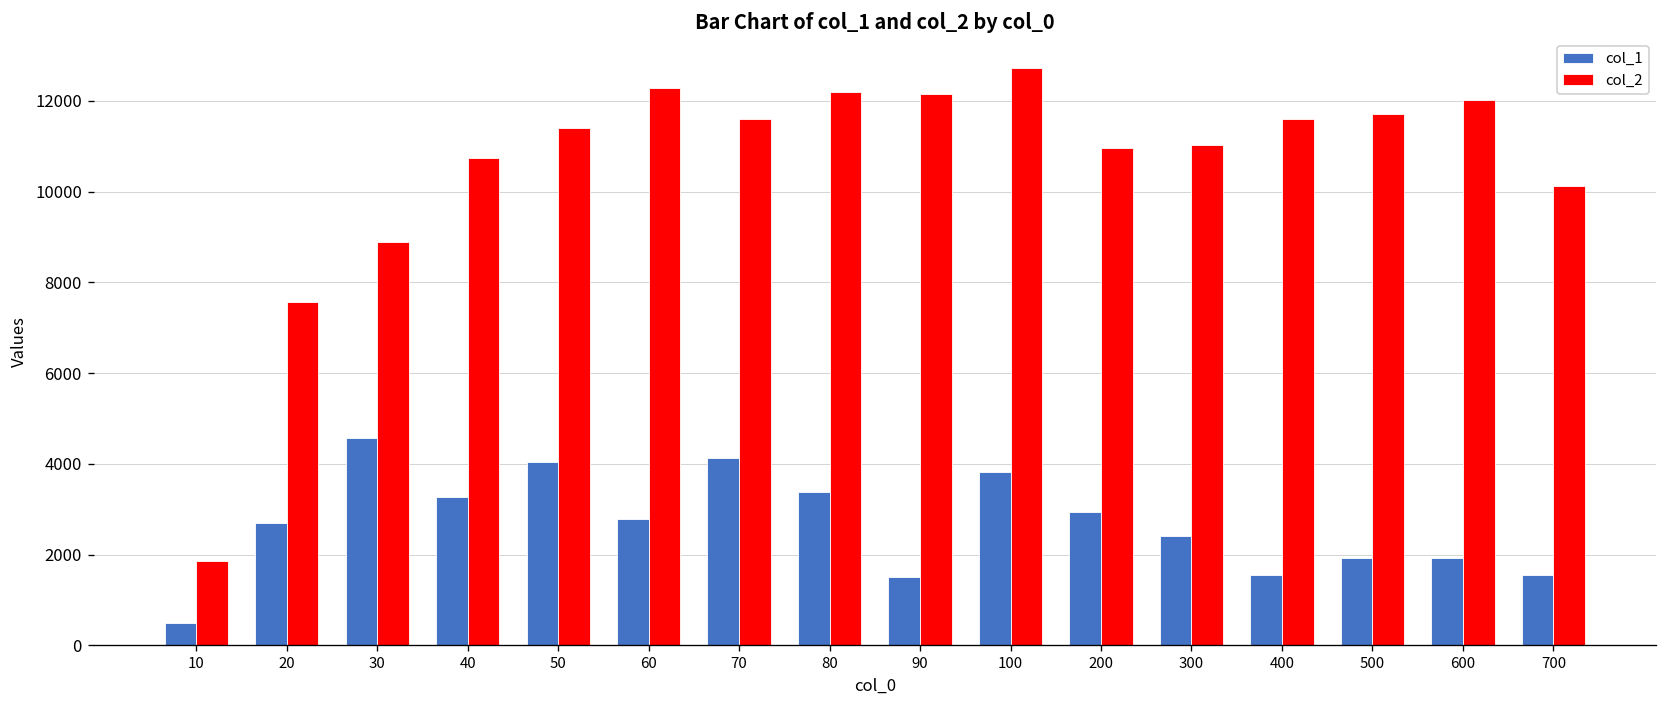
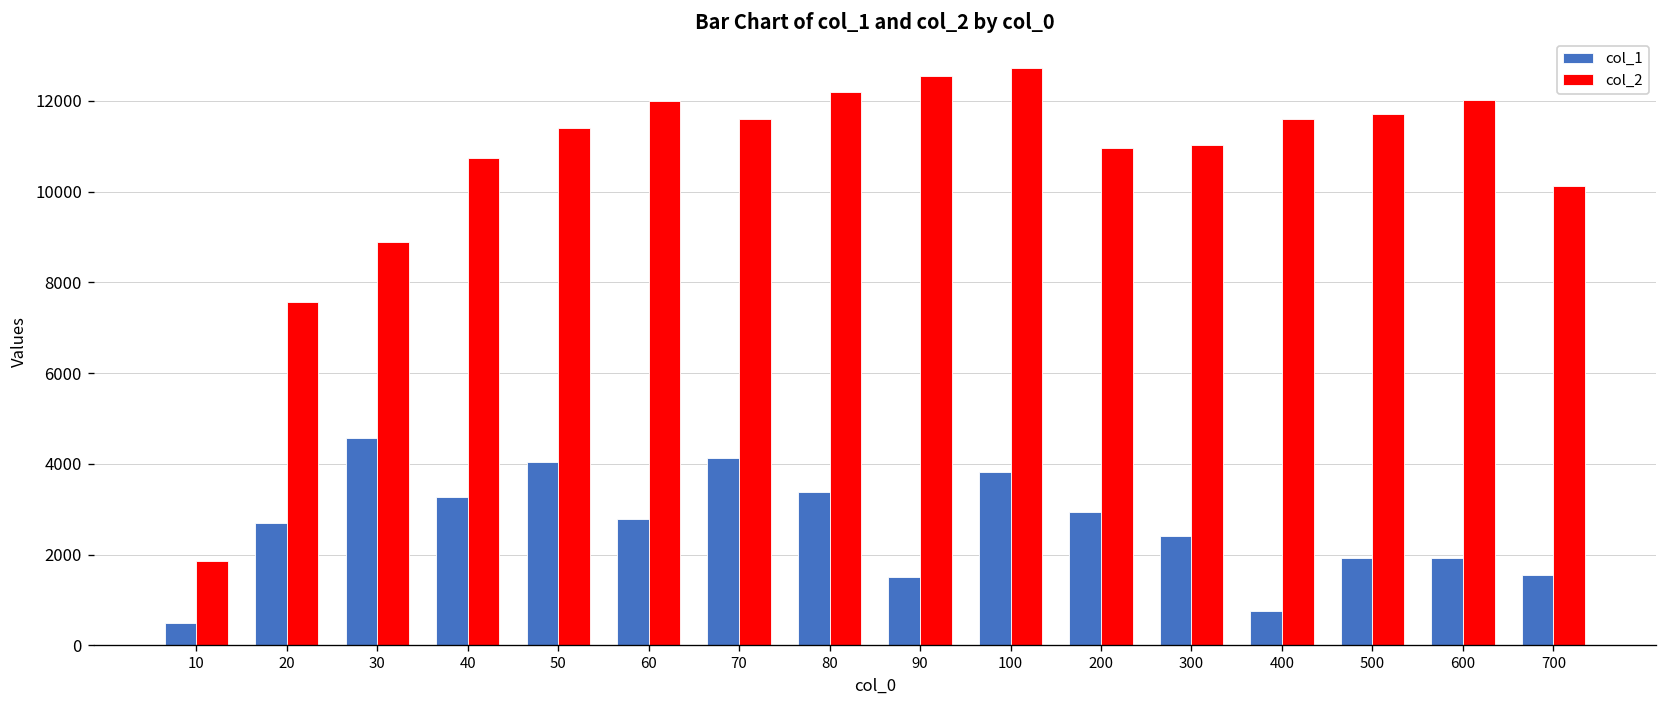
col_2, 60: 12300 -> 12000
col_2, 90: 12200 -> 12600
col_1, 400: 1600 -> 700
